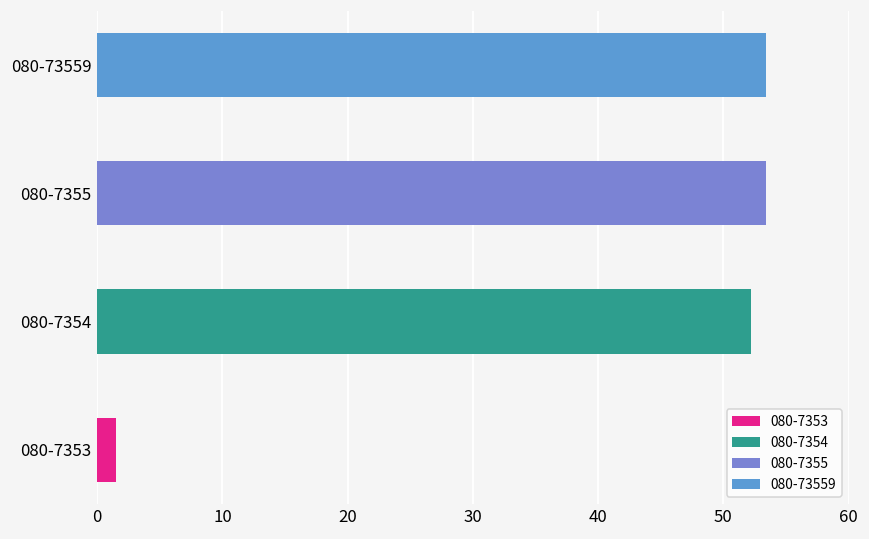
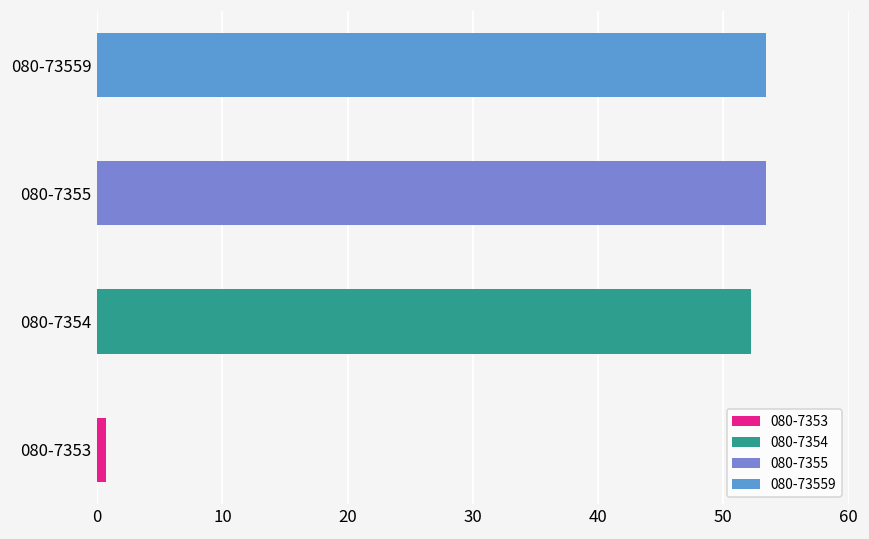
080-7353: 1.5 -> 0.7
